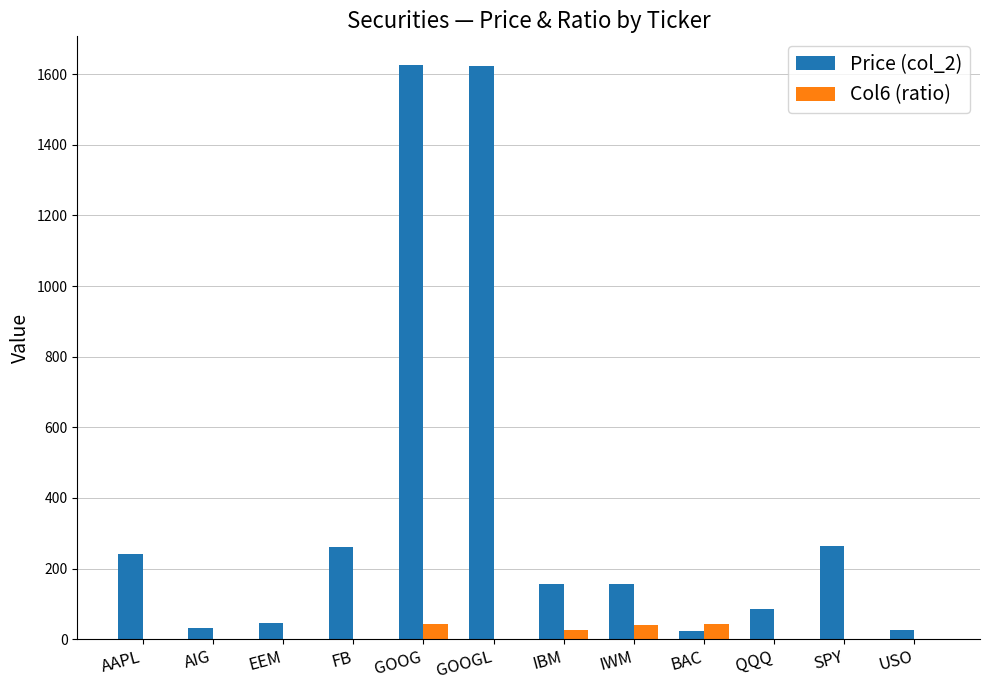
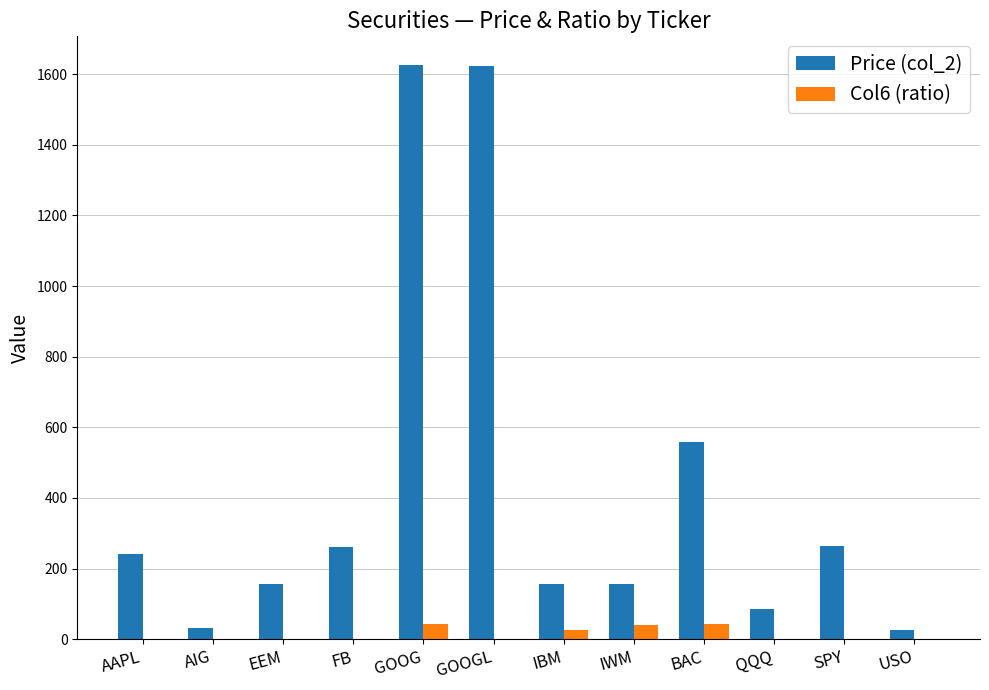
Price (col_2), EEM: 50 -> 160
Price (col_2), BAC: 20 -> 560
